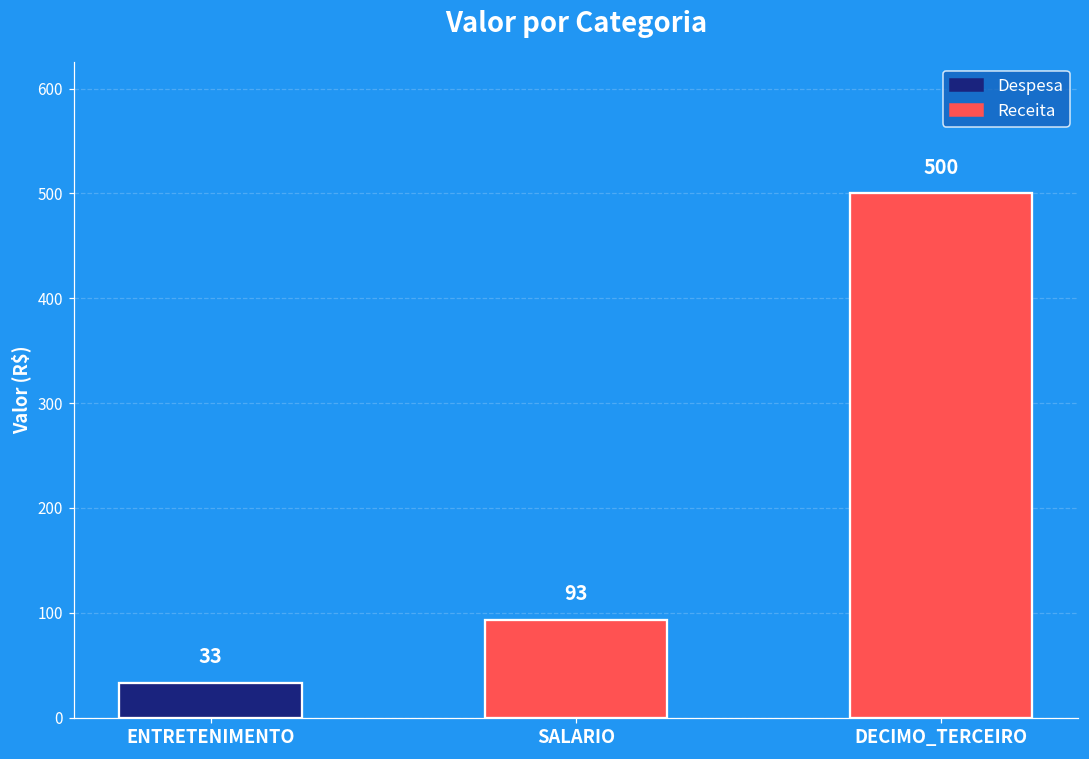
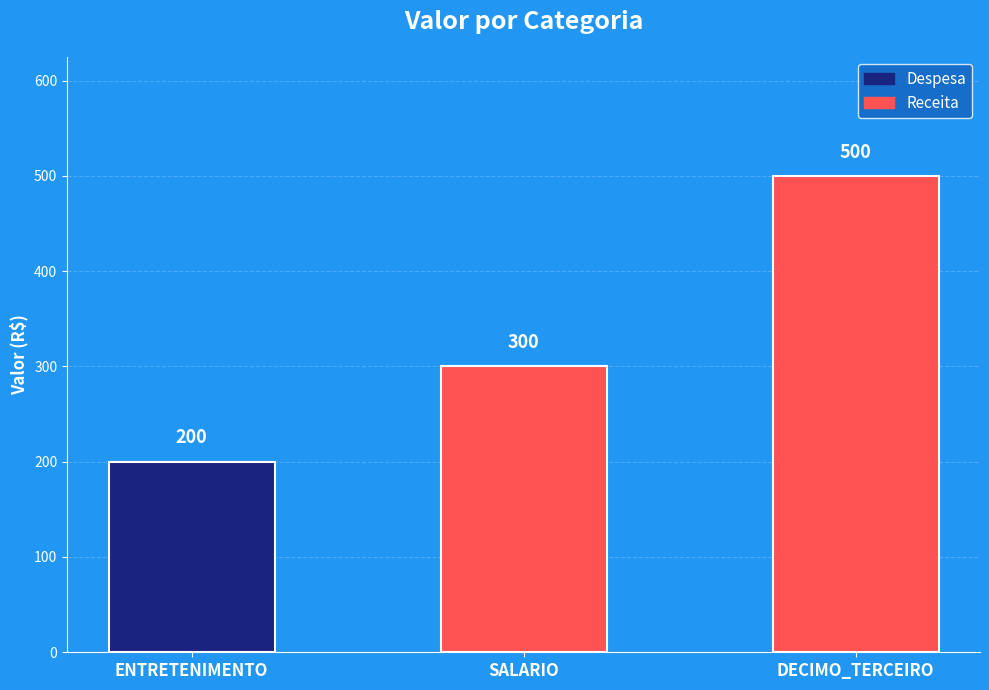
ENTRETENIMENTO: 33 -> 200
SALARIO: 93 -> 300
